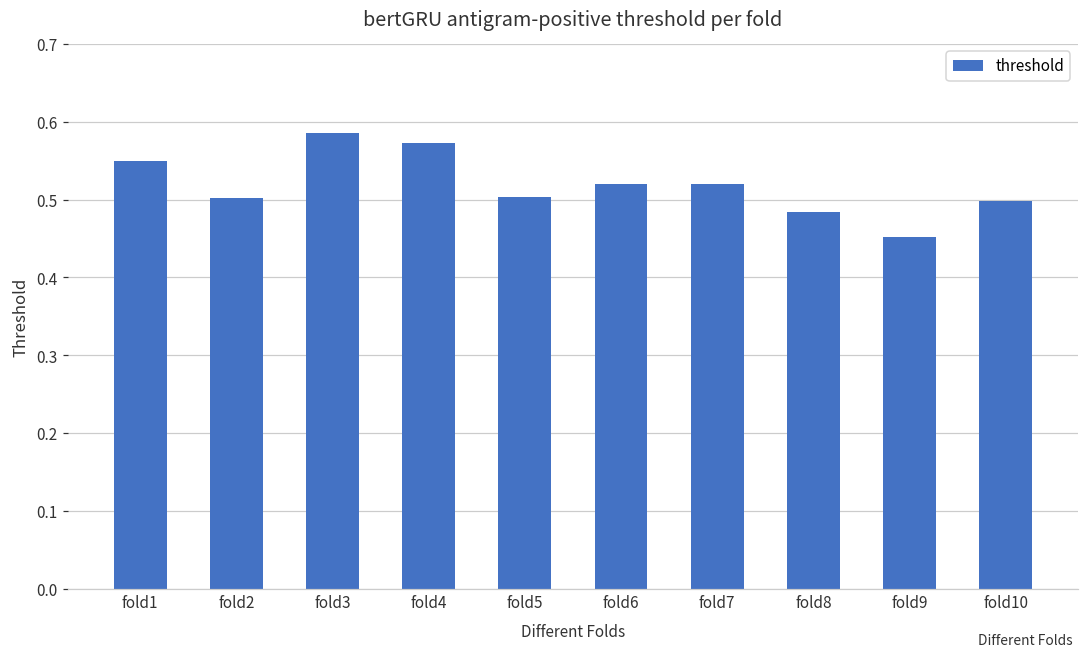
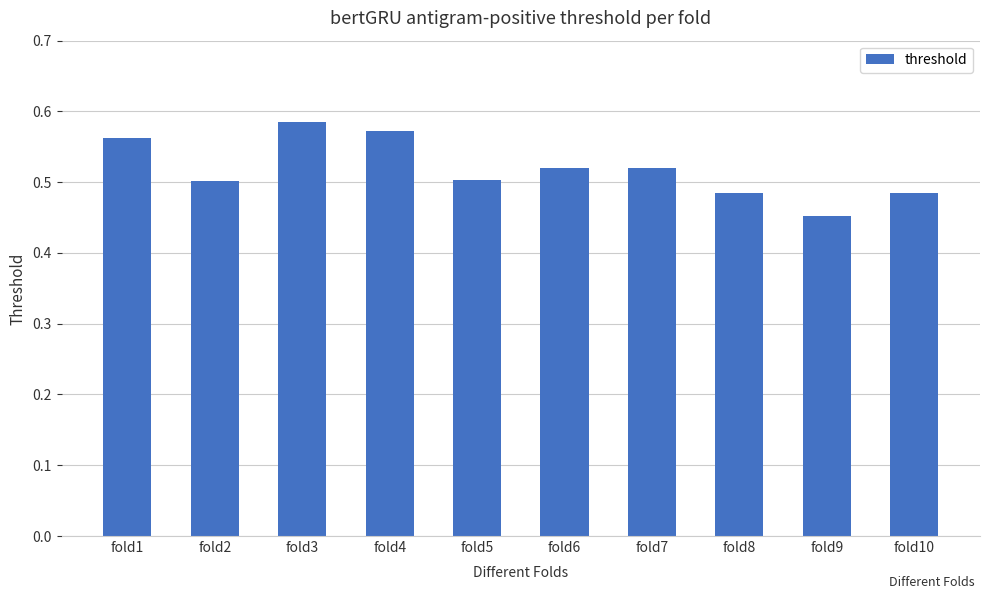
fold1: 0.55 -> 0.56
fold10: 0.50 -> 0.48
